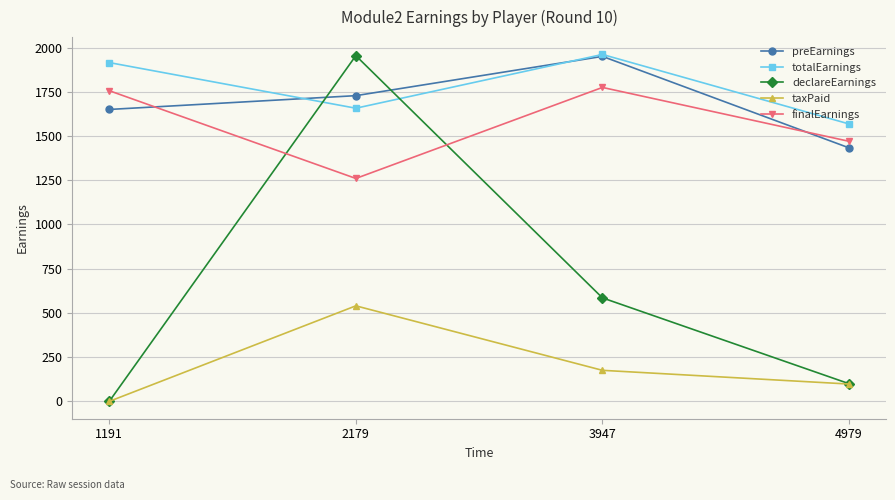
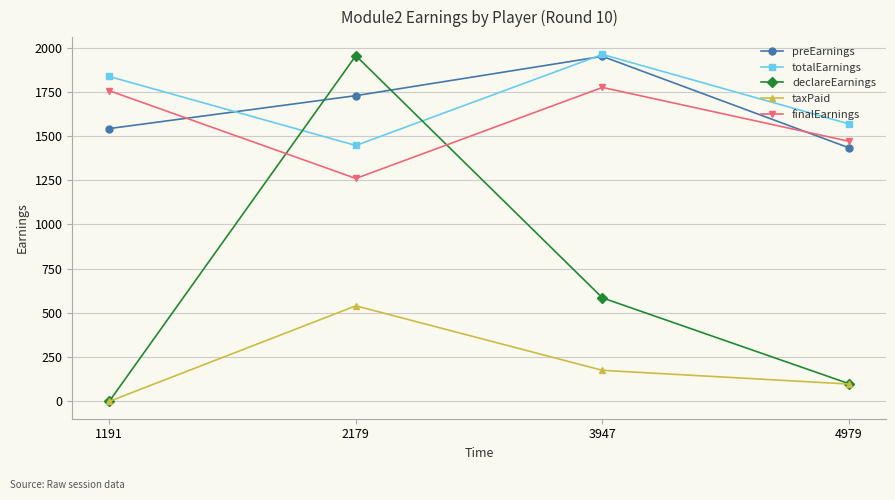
preEarnings, 1191: 1650 -> 1540
totalEarnings, 1191: 1910 -> 1840
totalEarnings, 2179: 1660 -> 1450
